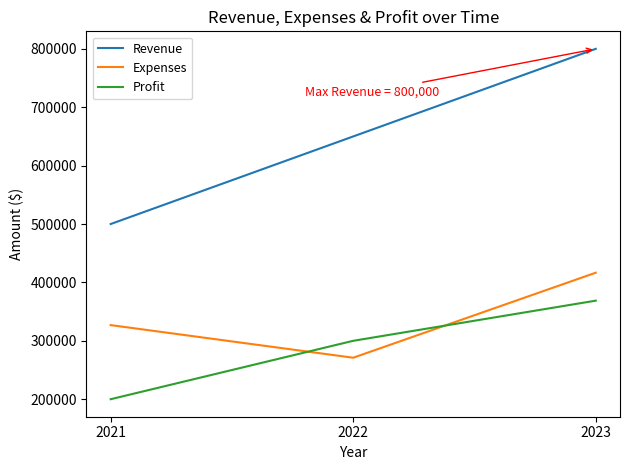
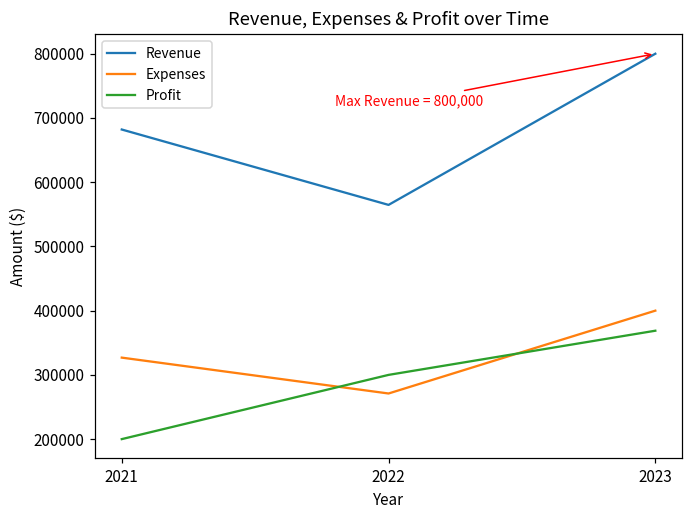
Revenue, 2021: 500000 -> 680000
Revenue, 2022: 650000 -> 560000
Expenses, 2023: 420000 -> 400000
